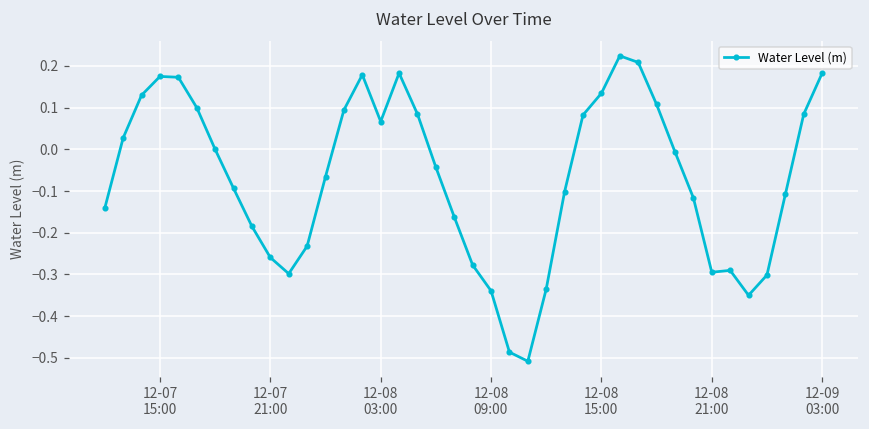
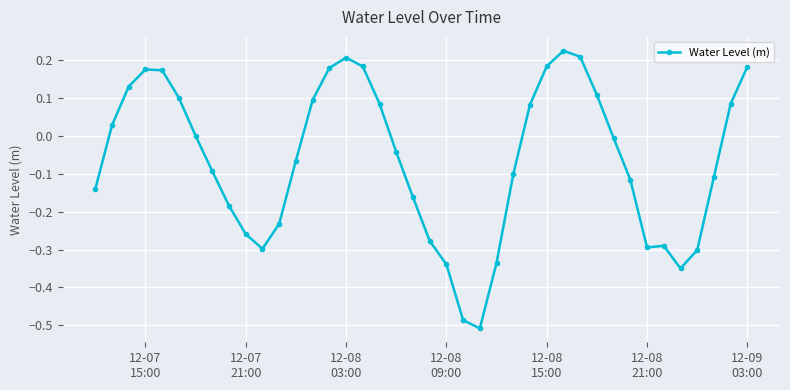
12-08 03:00: 0.07 -> 0.21
12-08 15:00: 0.13 -> 0.18
